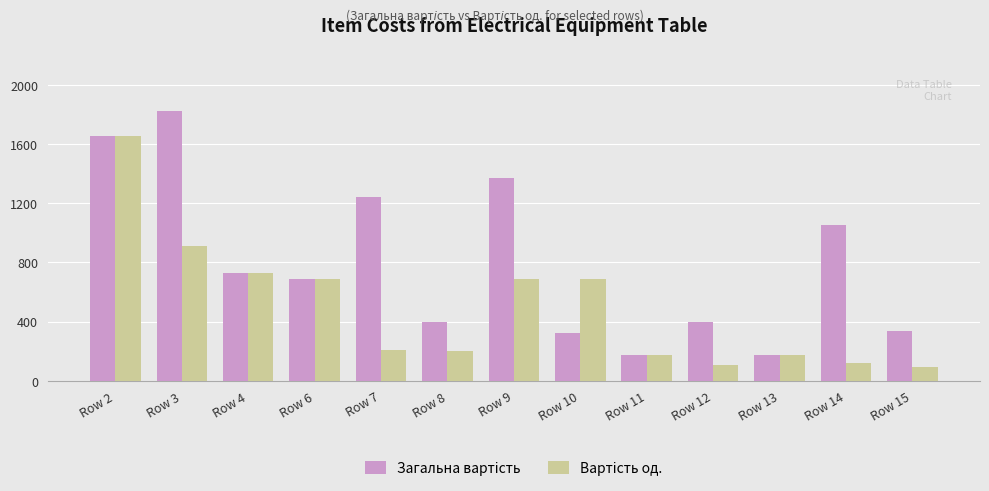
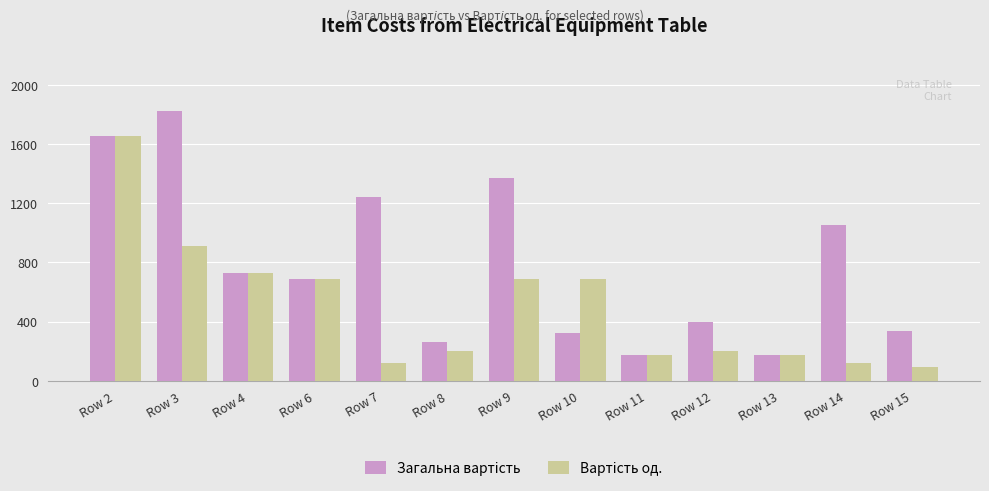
Вартість од., Row 7: 210 -> 120
Загальна вартість, Row 8: 400 -> 260
Вартість од., Row 12: 100 -> 200
